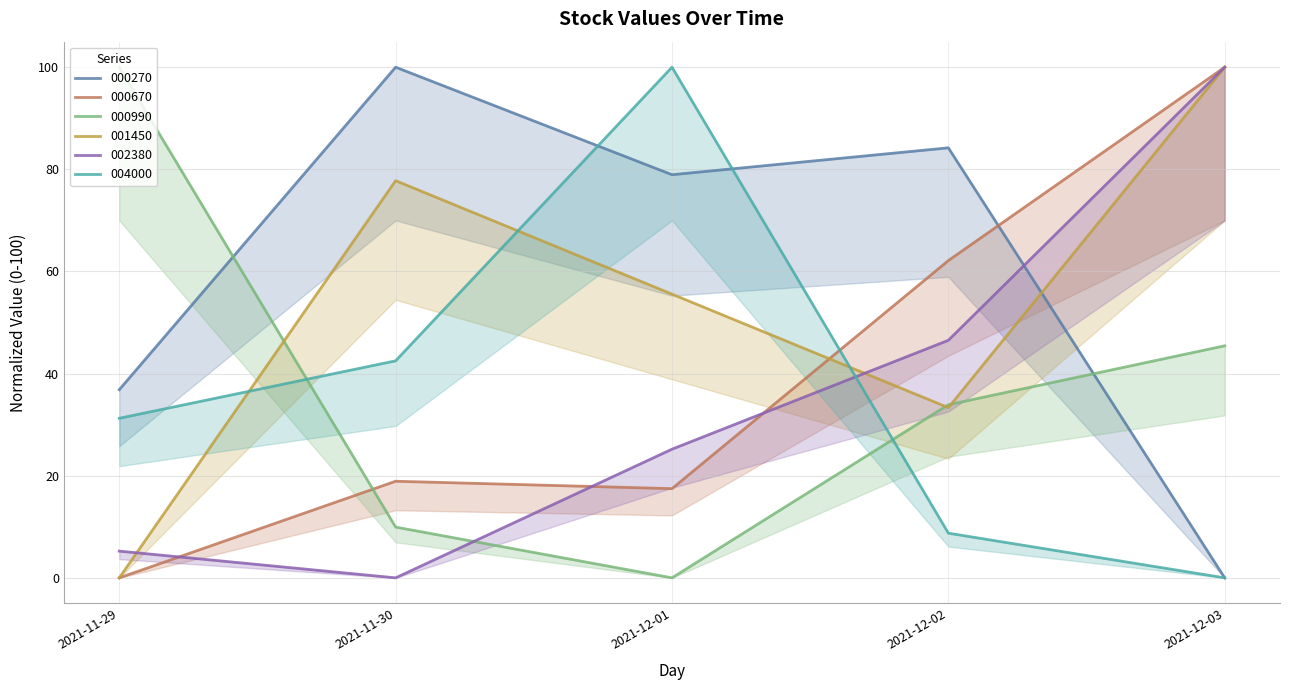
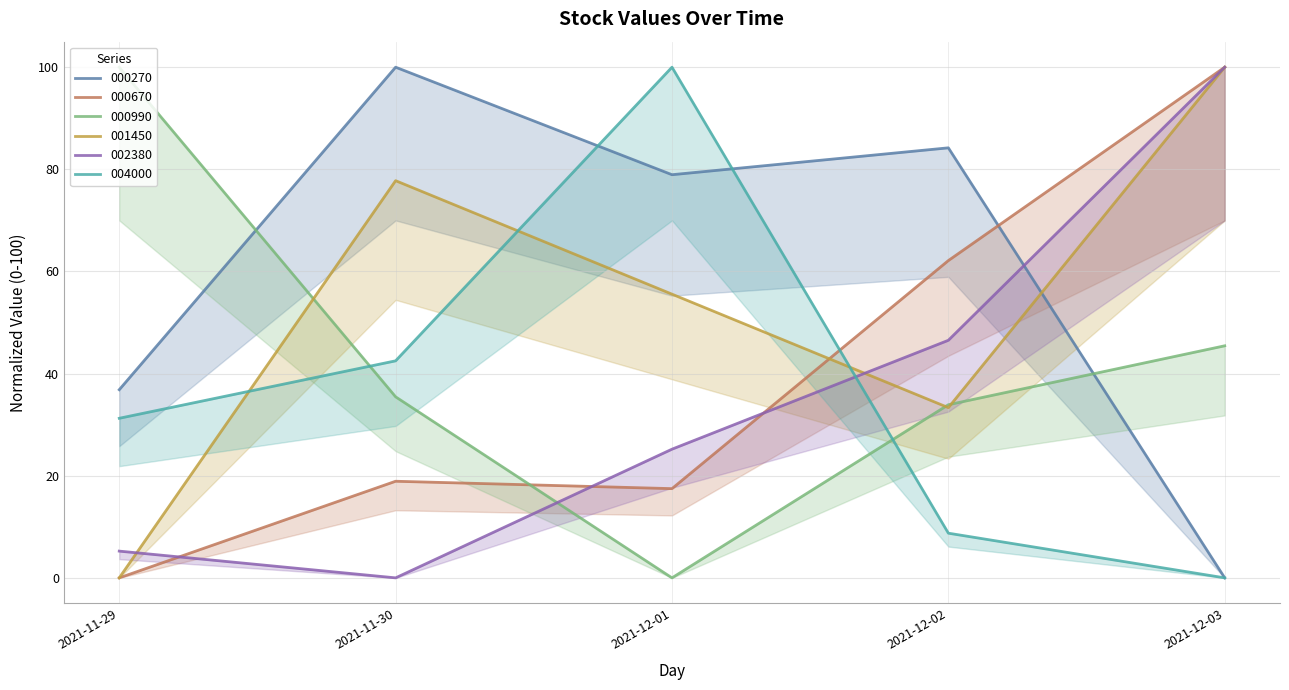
000990, 2021-11-30: 10 -> 35
